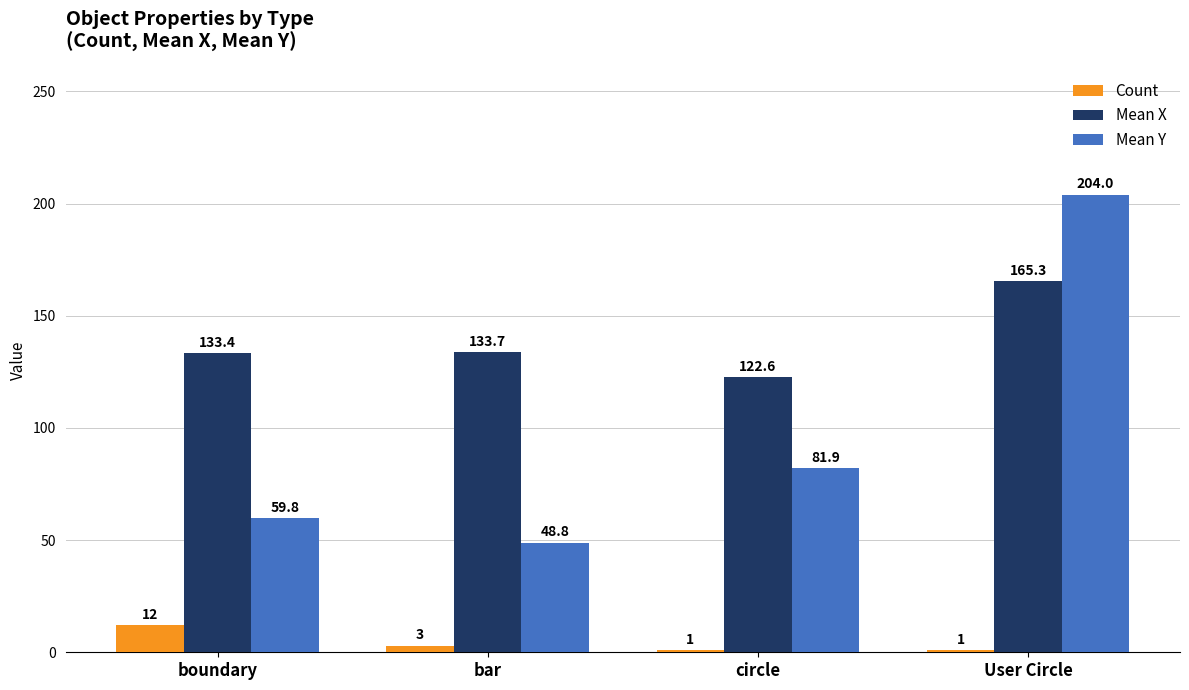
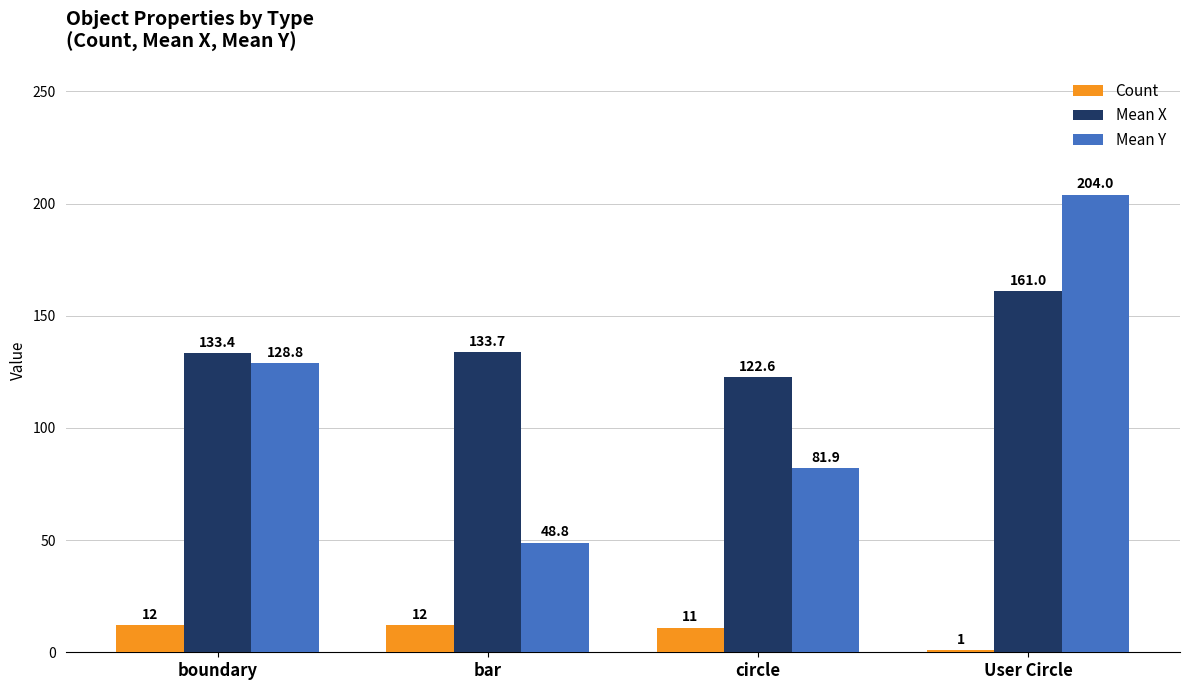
Mean Y, boundary: 59.8 -> 128.8
Count, bar: 3 -> 12
Count, circle: 1 -> 11
Mean X, User Circle: 165.3 -> 161.0
